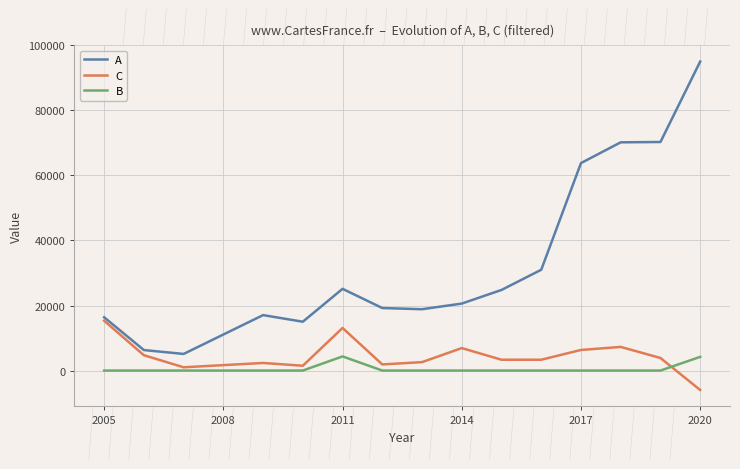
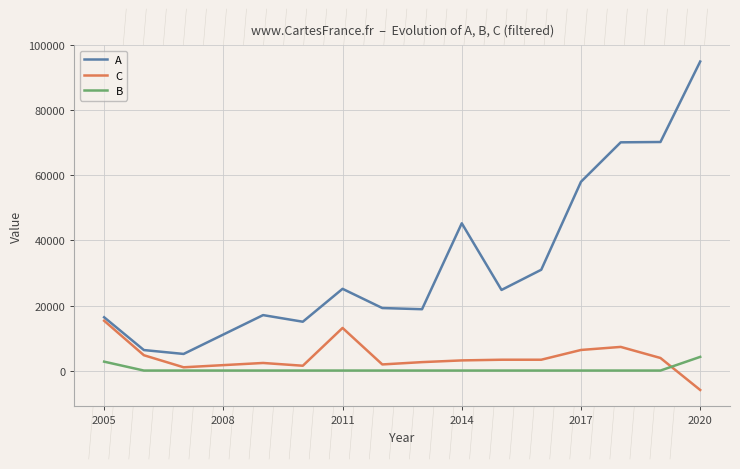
B, 2005: 0 -> 3000
B, 2011: 4000 -> 0
A, 2014: 21000 -> 45000
C, 2014: 7000 -> 3000
A, 2017: 64000 -> 58000
